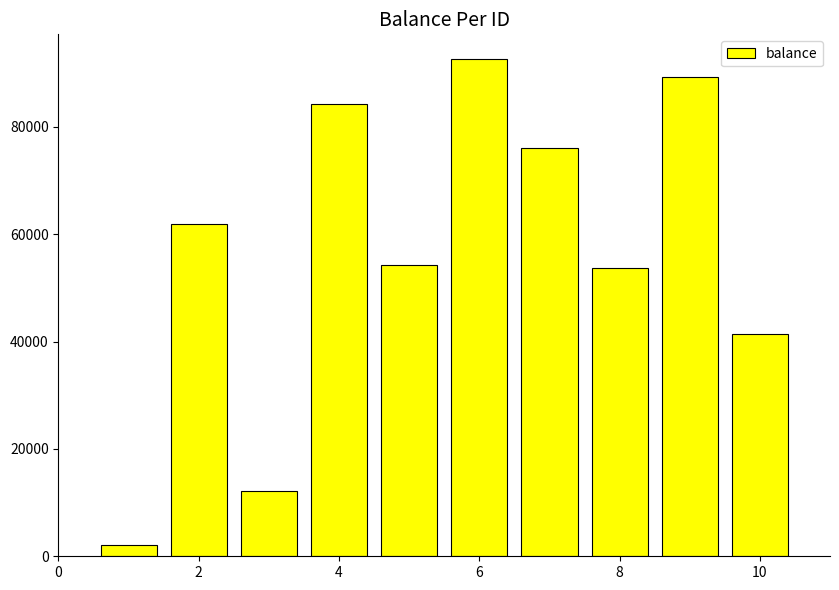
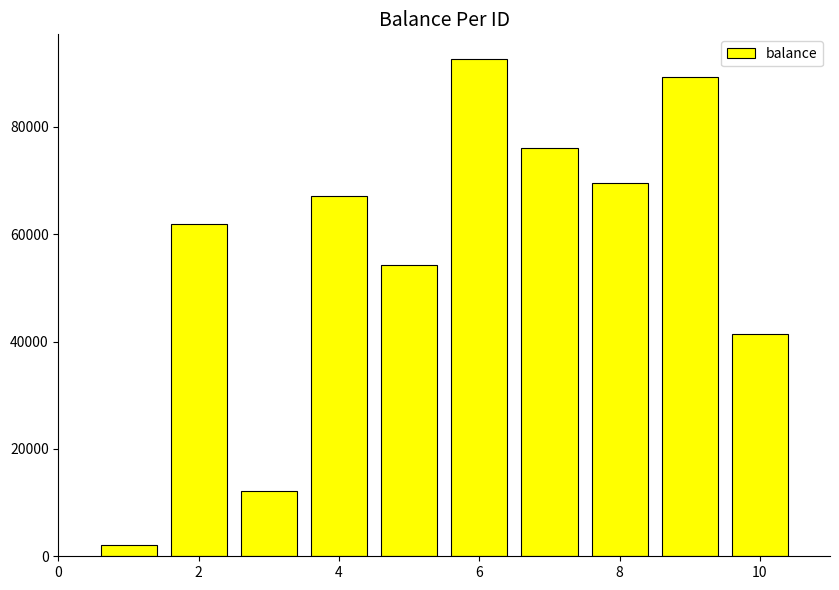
4: 84000 -> 67000
8: 54000 -> 70000
